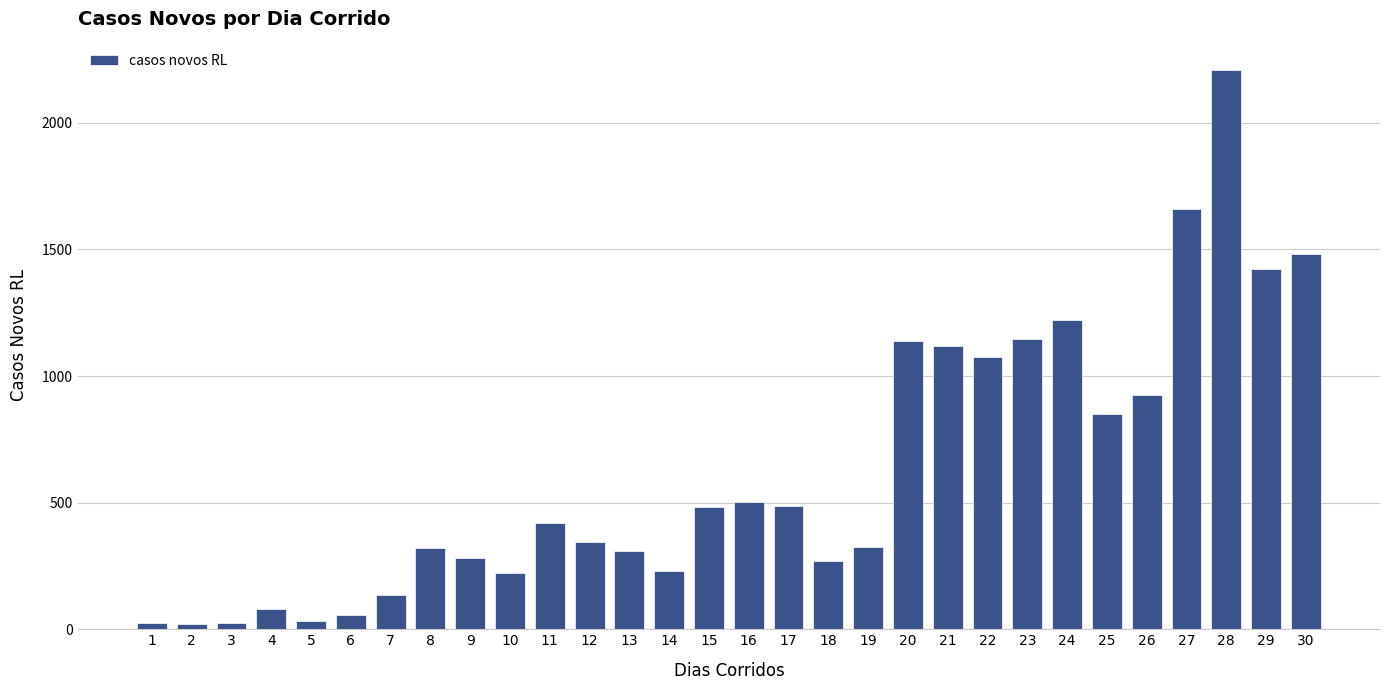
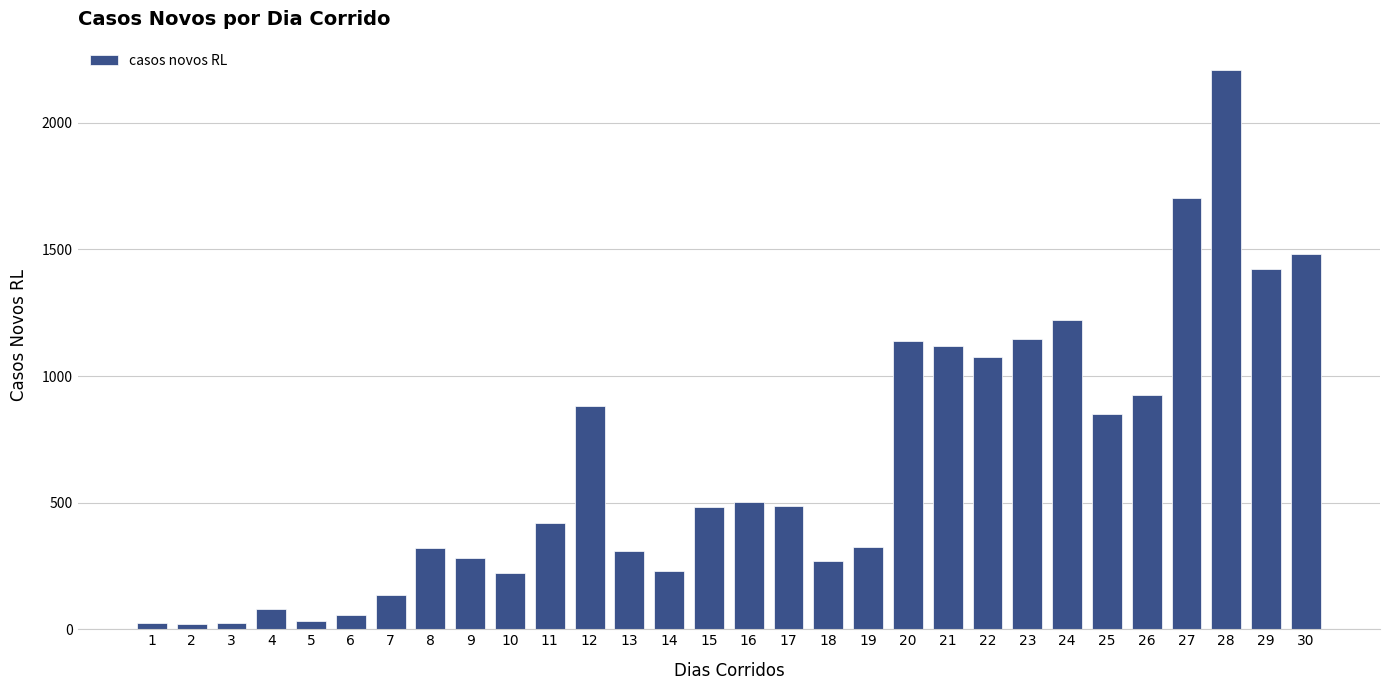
12: 350 -> 880
27: 1660 -> 1700
